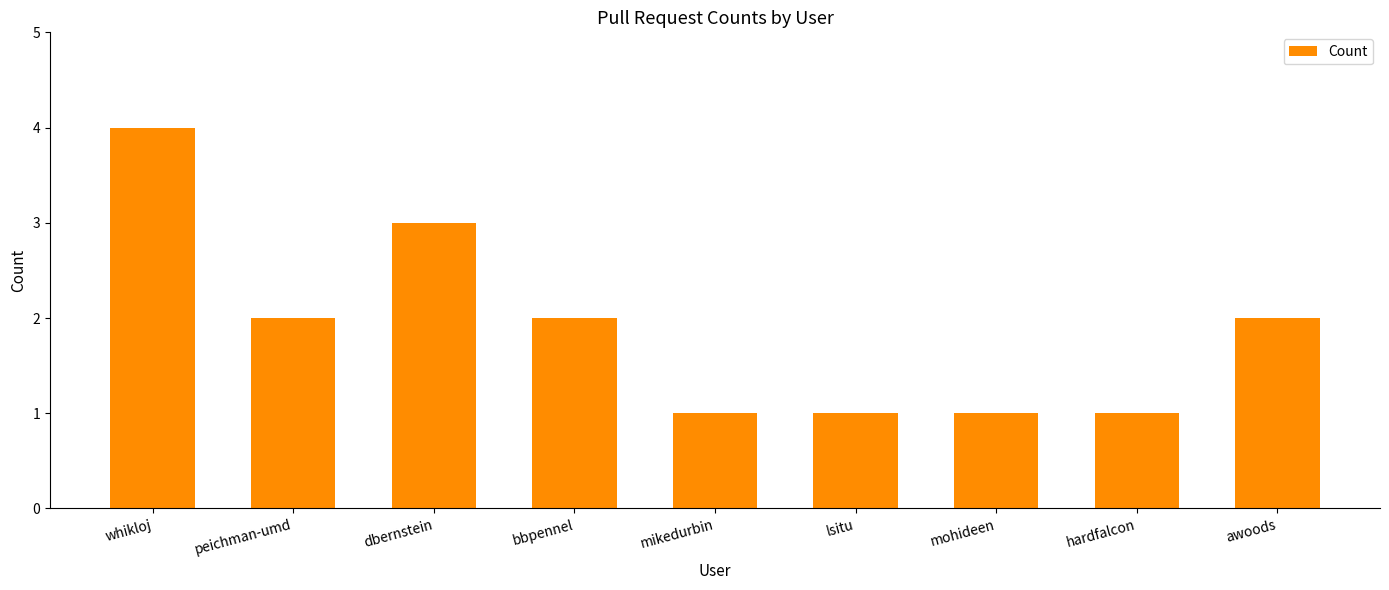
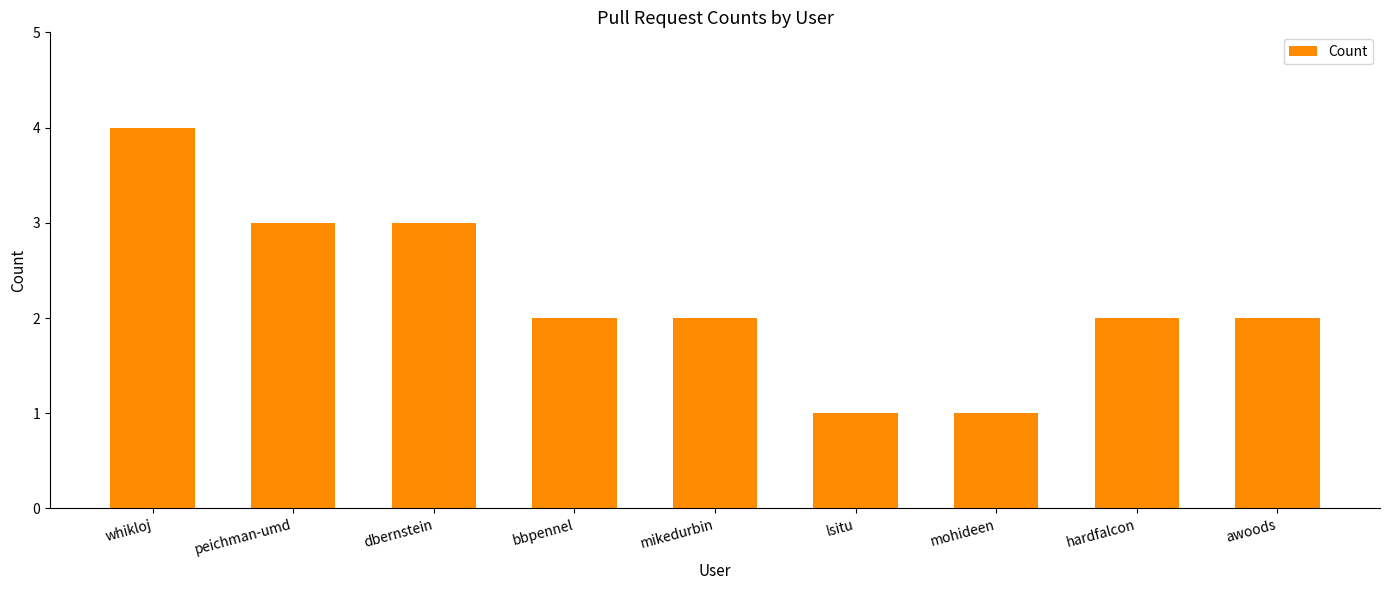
peichman-umd: 2 -> 3
mikedurbin: 1 -> 2
hardfalcon: 1 -> 2
